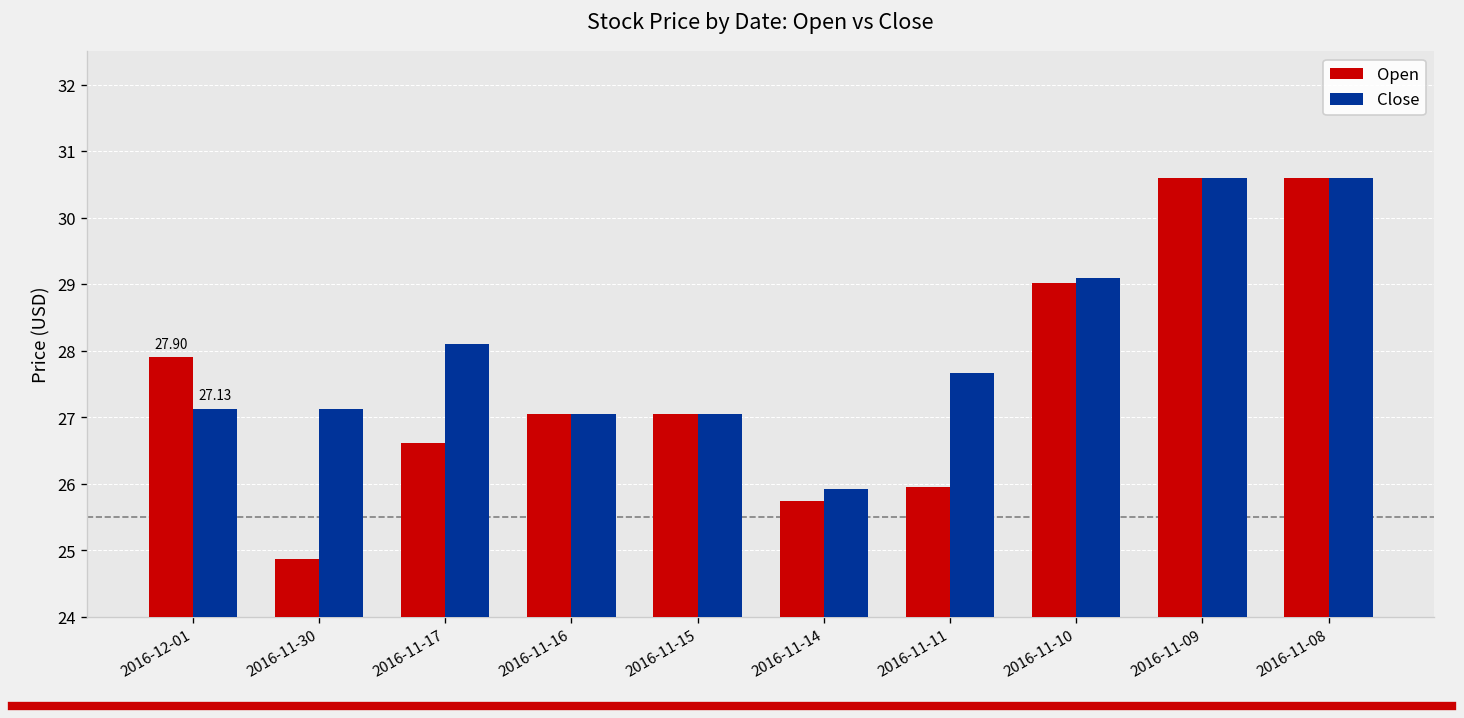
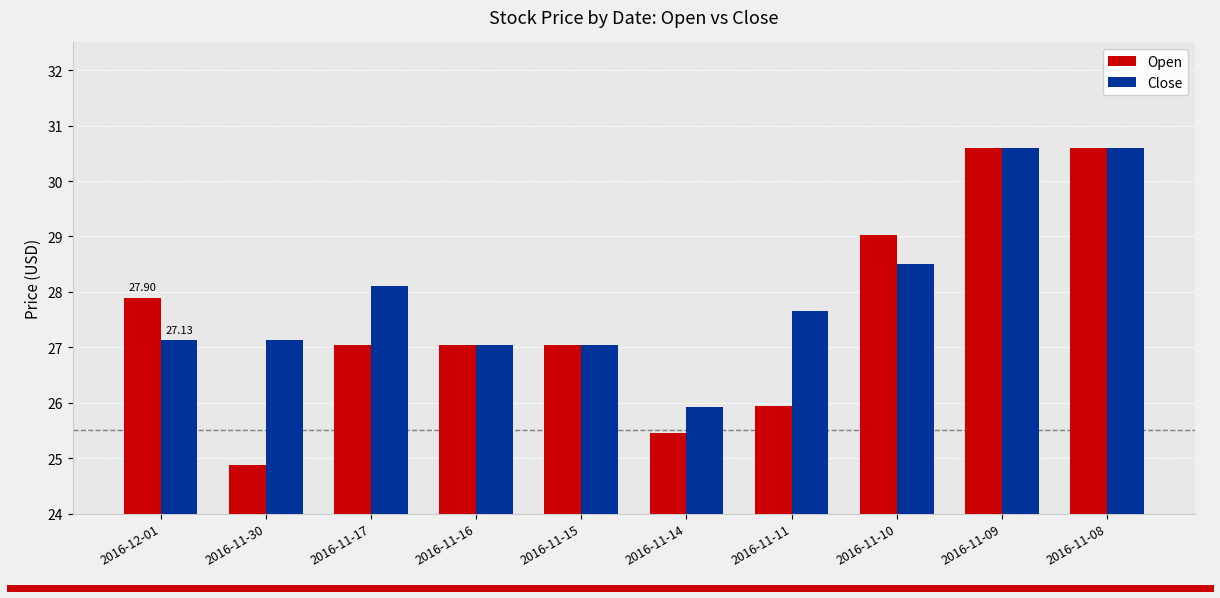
Open, 2016-11-17: 26.6 -> 27.0
Open, 2016-11-14: 25.7 -> 25.5
Close, 2016-11-10: 29.1 -> 28.5
